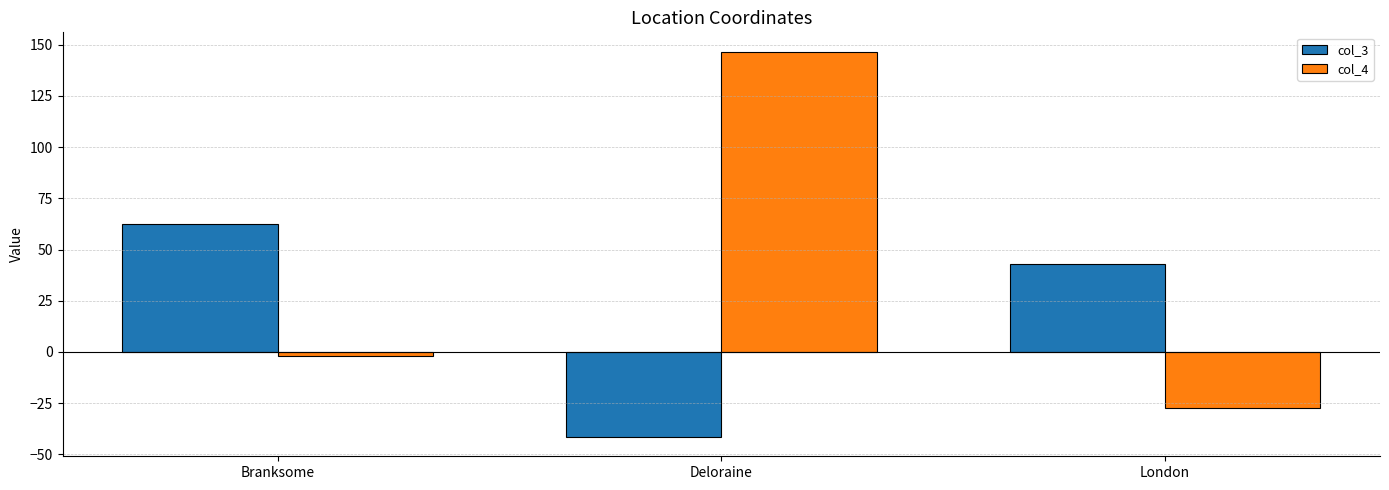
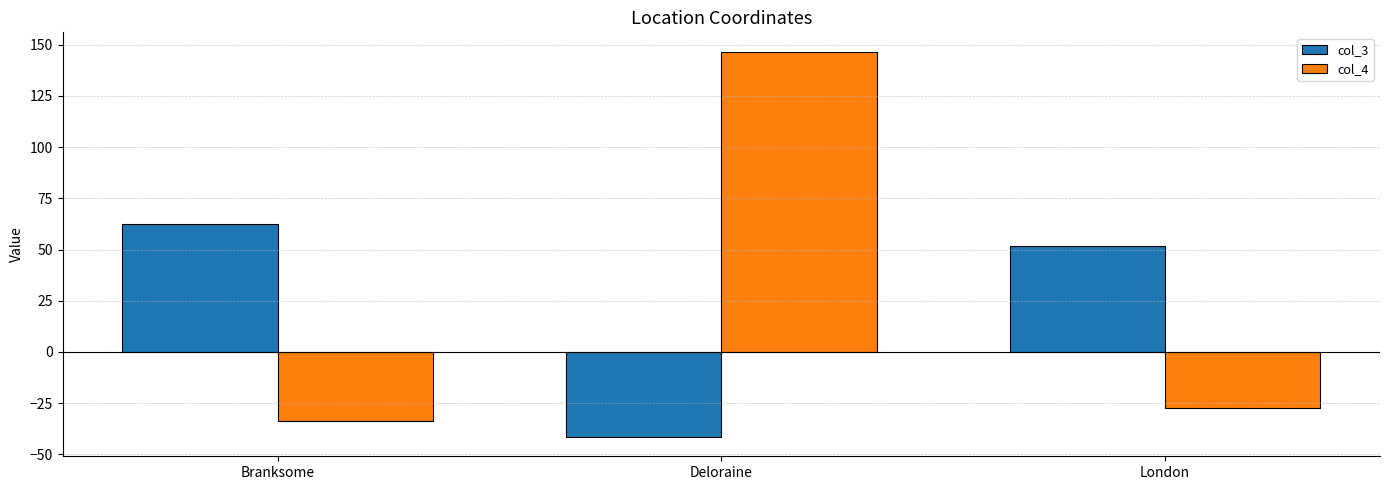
col_4, Branksome: -2 -> -34
col_3, London: 43 -> 52
